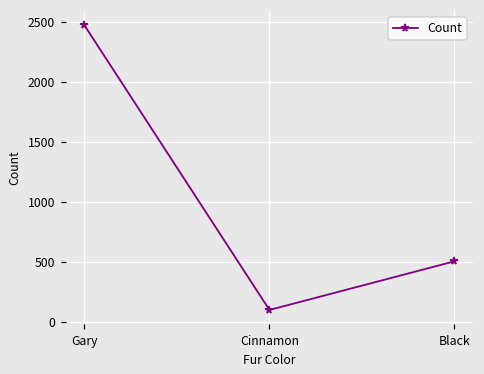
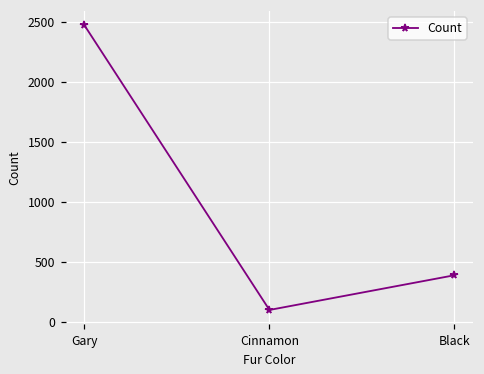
Black: 510 -> 390
